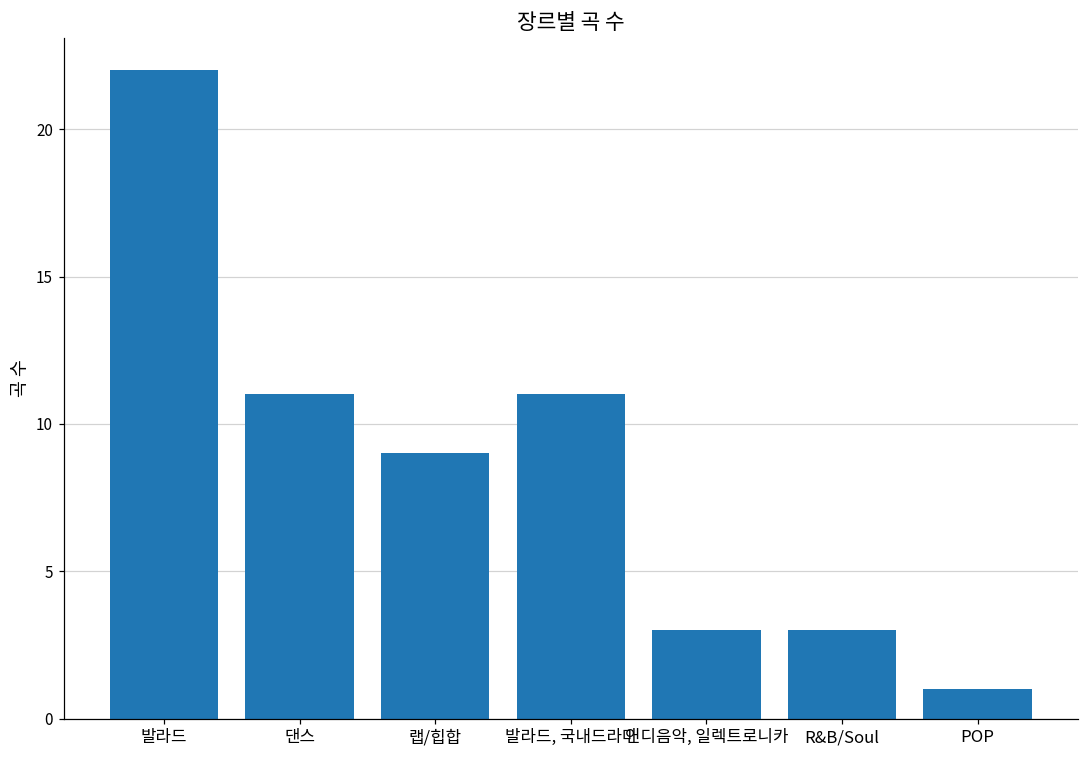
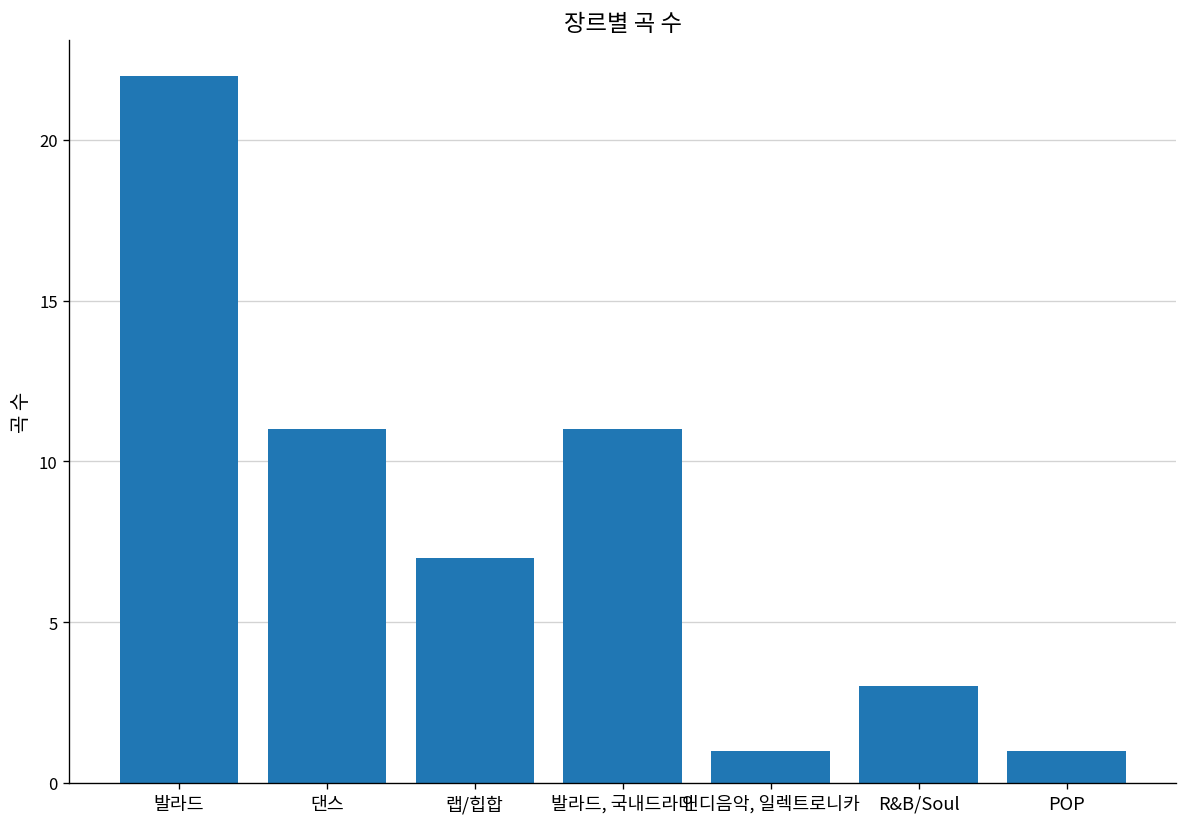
랩/힙합: 9 -> 7
인디음악, 일렉트로니카: 3 -> 1
